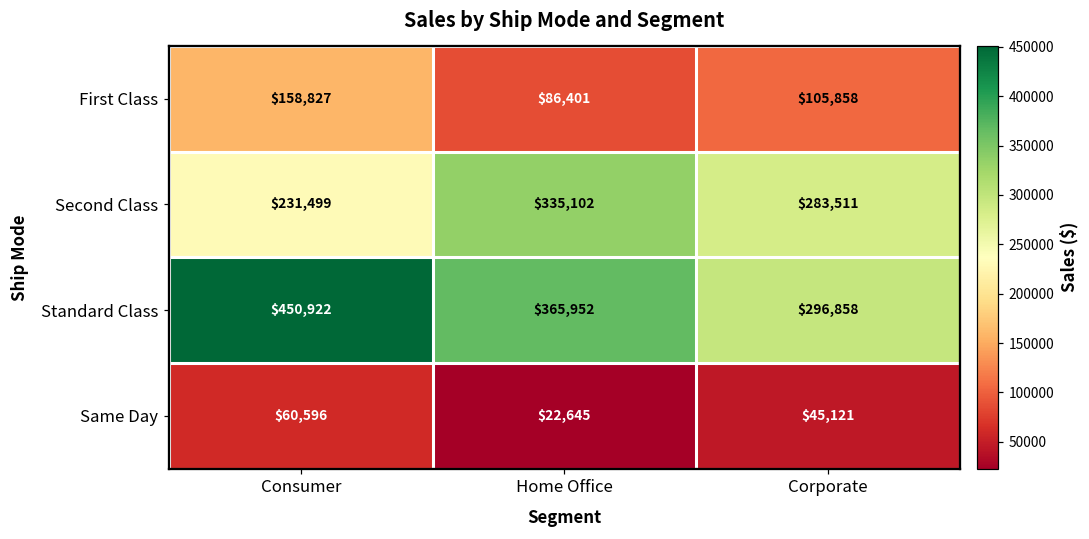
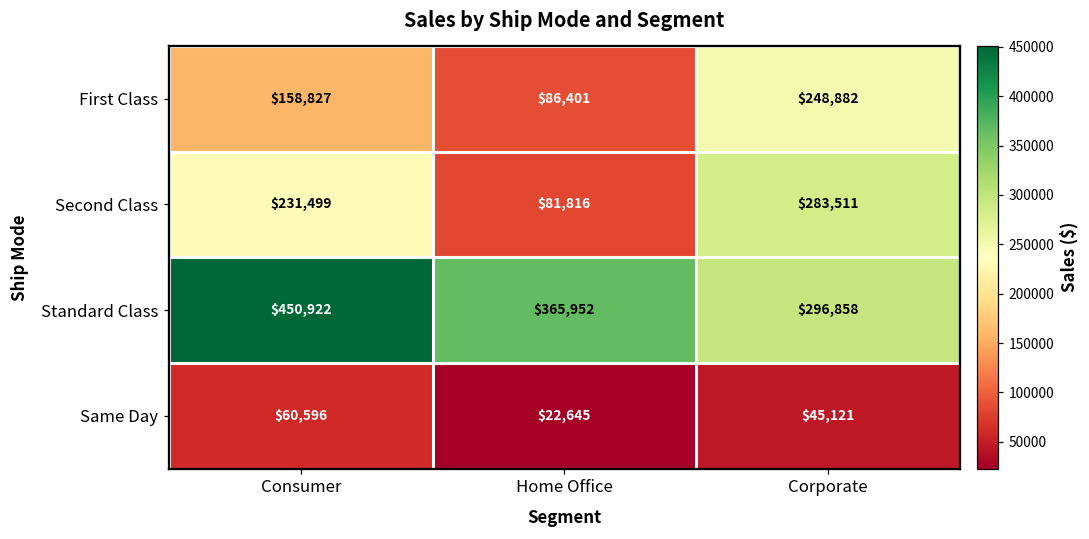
First Class, Corporate: $105,858 -> $248,882
Second Class, Home Office: $335,102 -> $81,816
